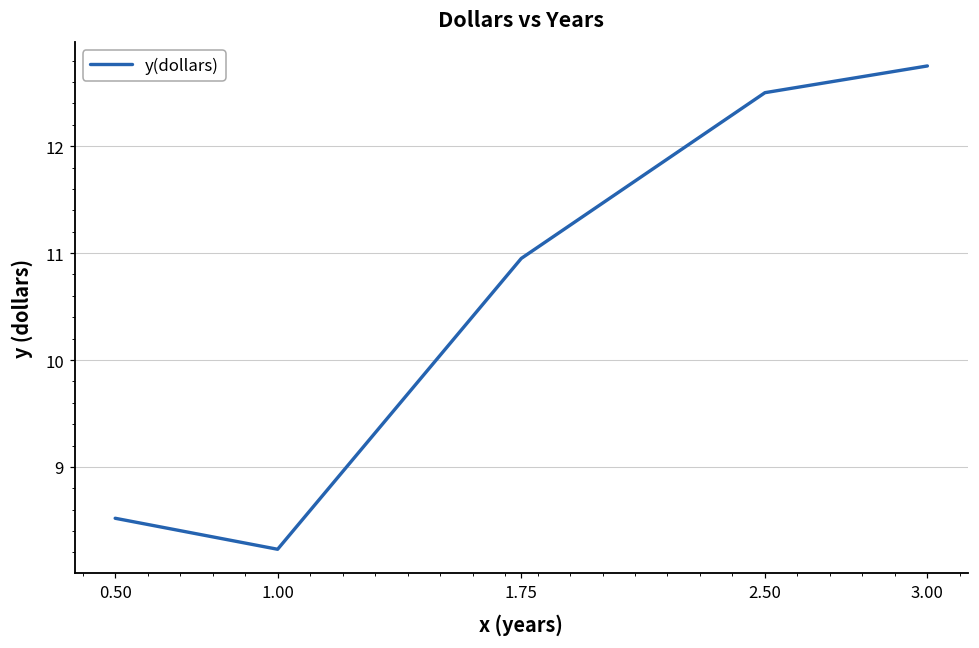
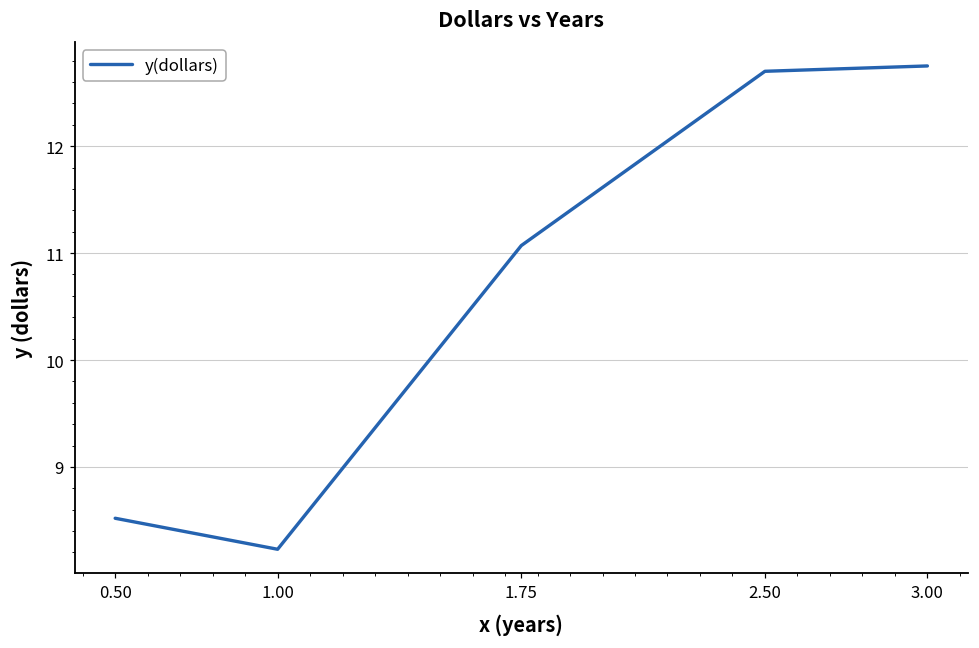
1.75: 11.0 -> 11.1
2.50: 12.5 -> 12.7
